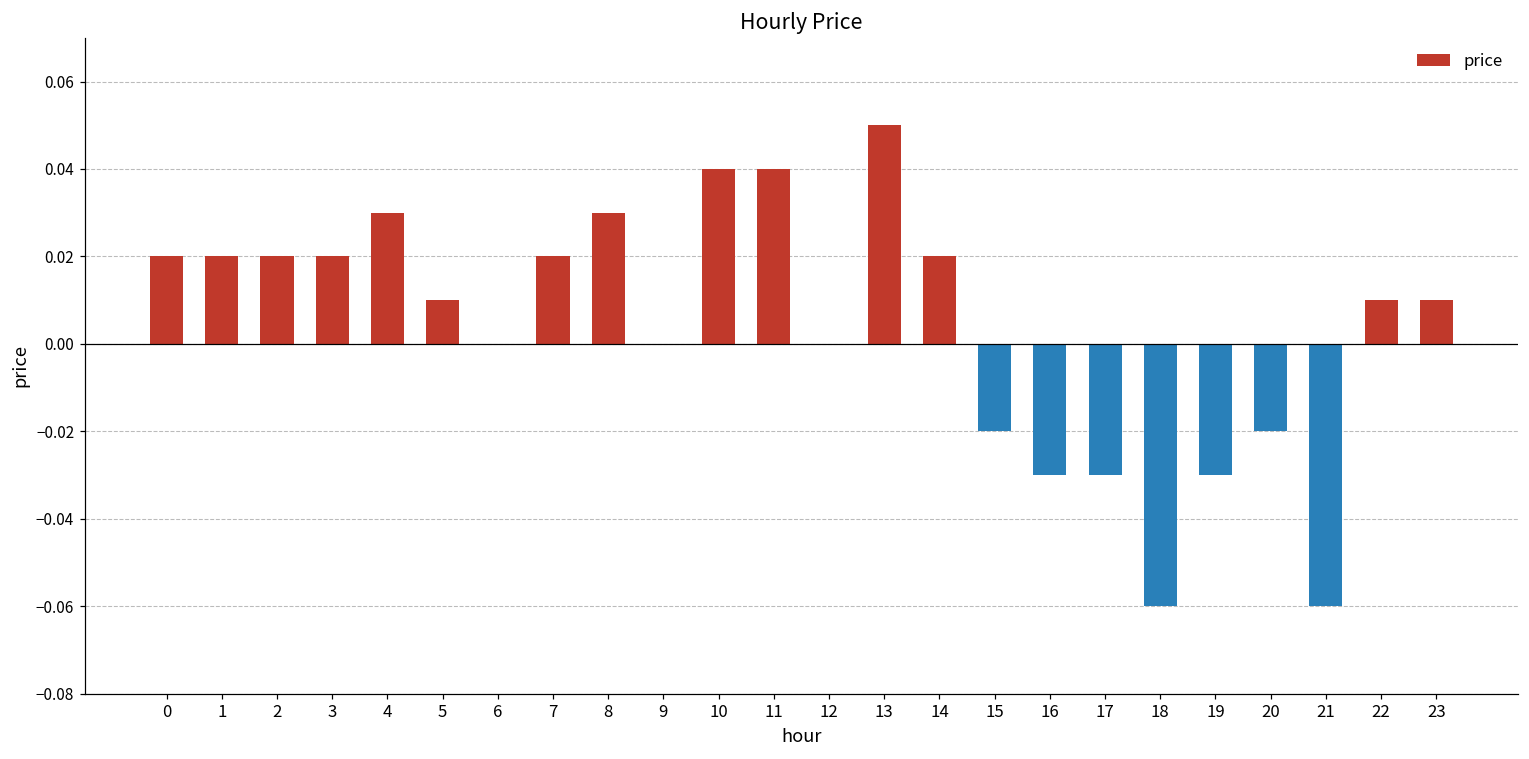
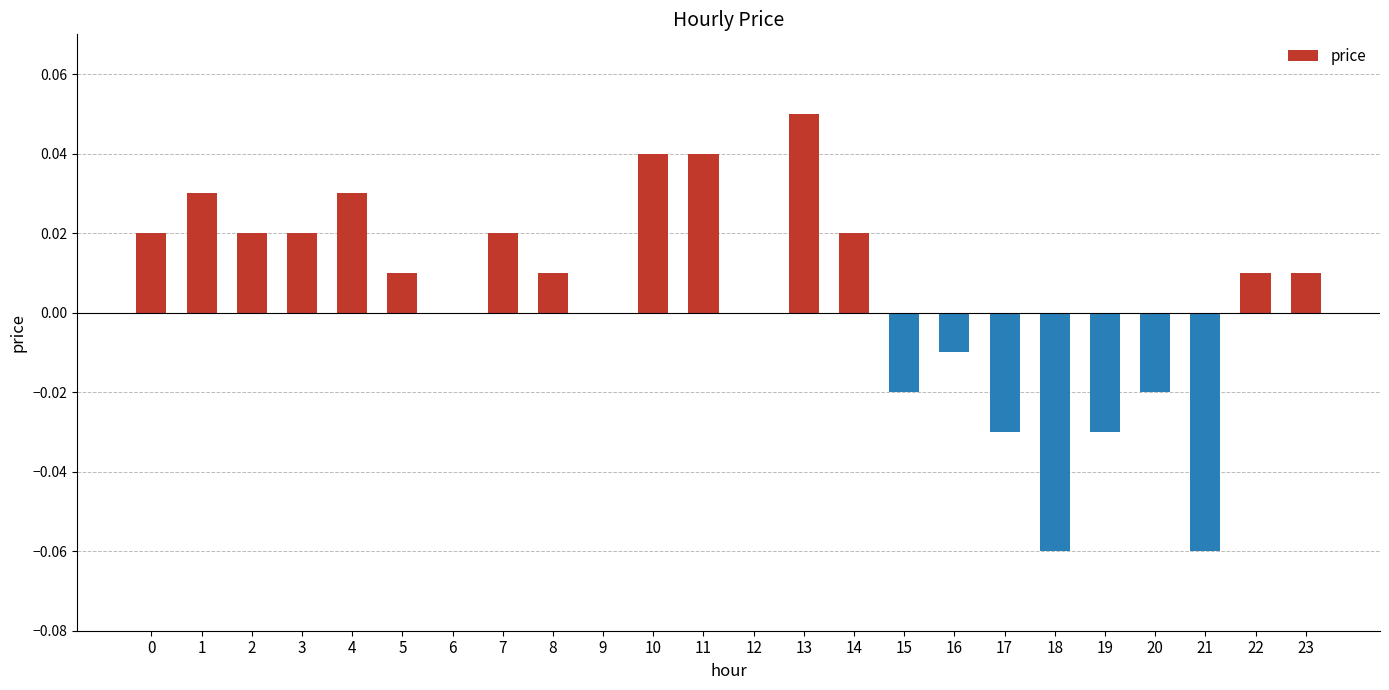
1: 0.02 -> 0.03
8: 0.03 -> 0.01
16: -0.03 -> -0.01
